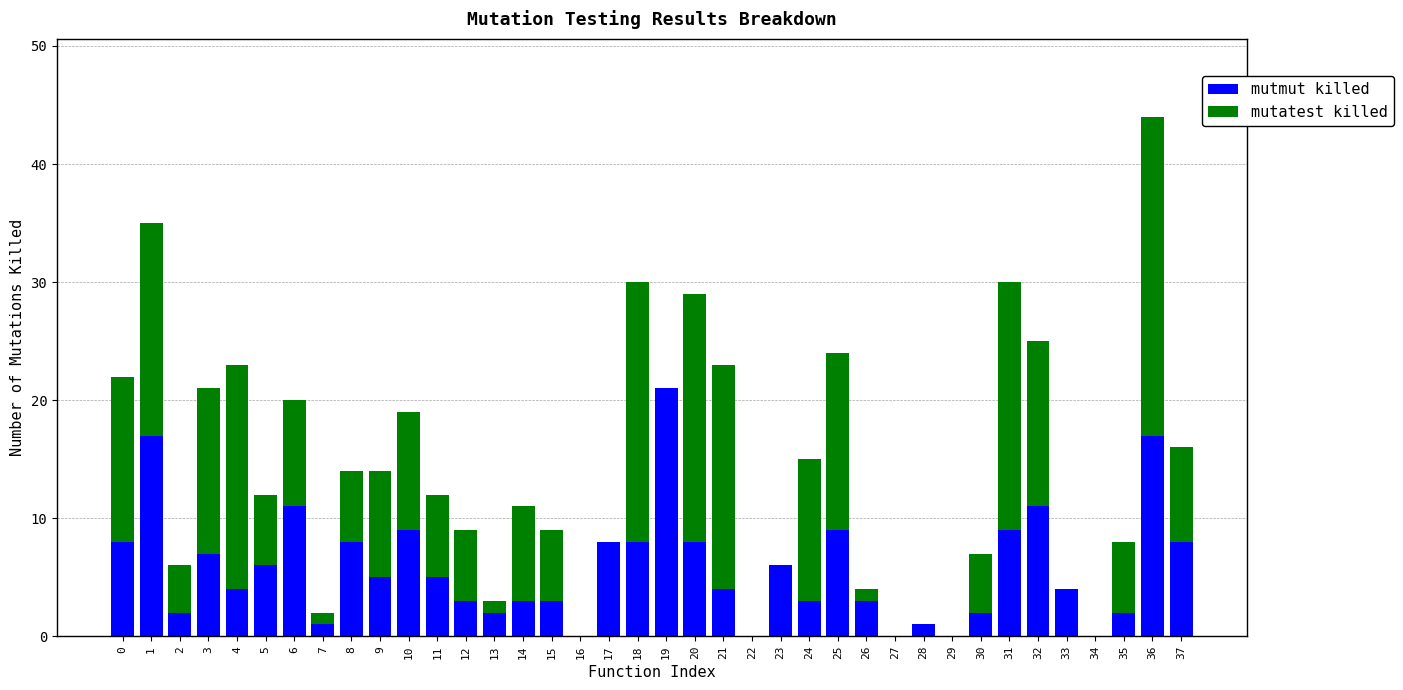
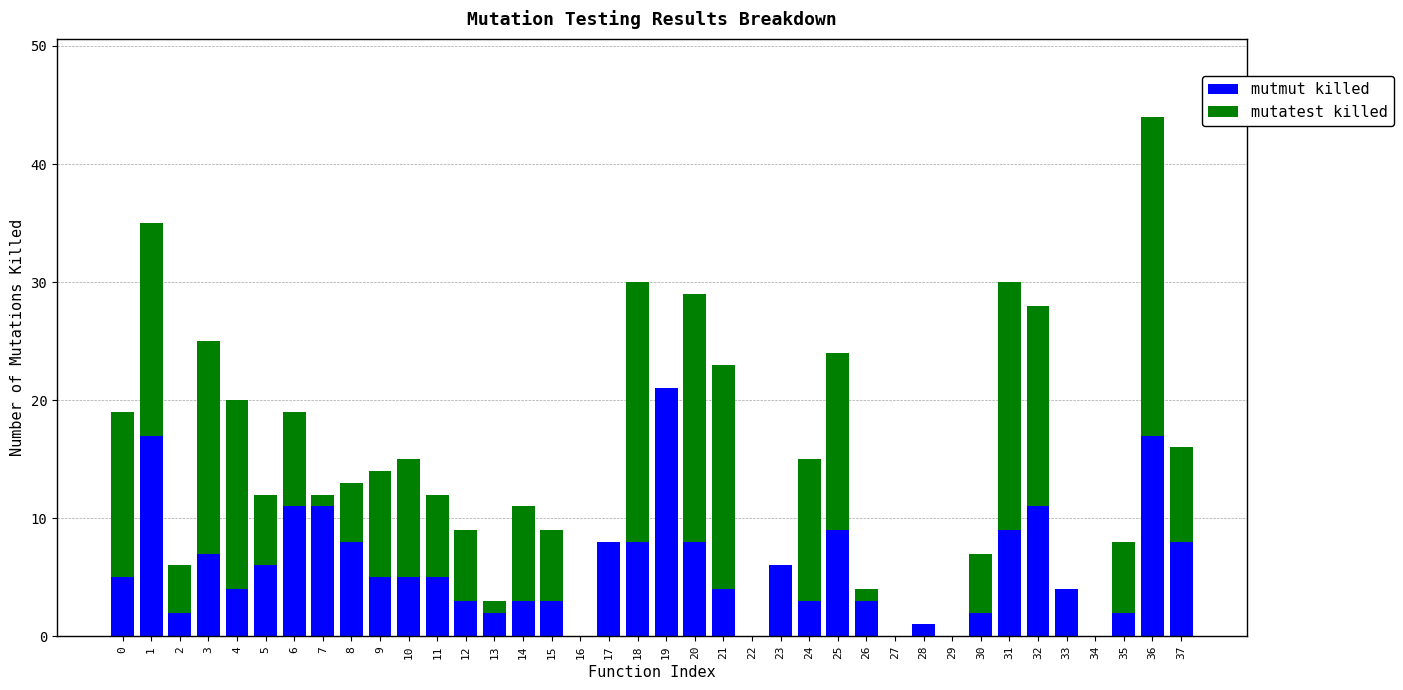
mutmut killed, 0: 8 -> 5
mutatest killed, 3: 14 -> 18
mutatest killed, 4: 19 -> 16
mutatest killed, 6: 9 -> 8
mutmut killed, 7: 1 -> 11
mutatest killed, 8: 6 -> 5
mutmut killed, 10: 9 -> 5
mutatest killed, 32: 14 -> 17
